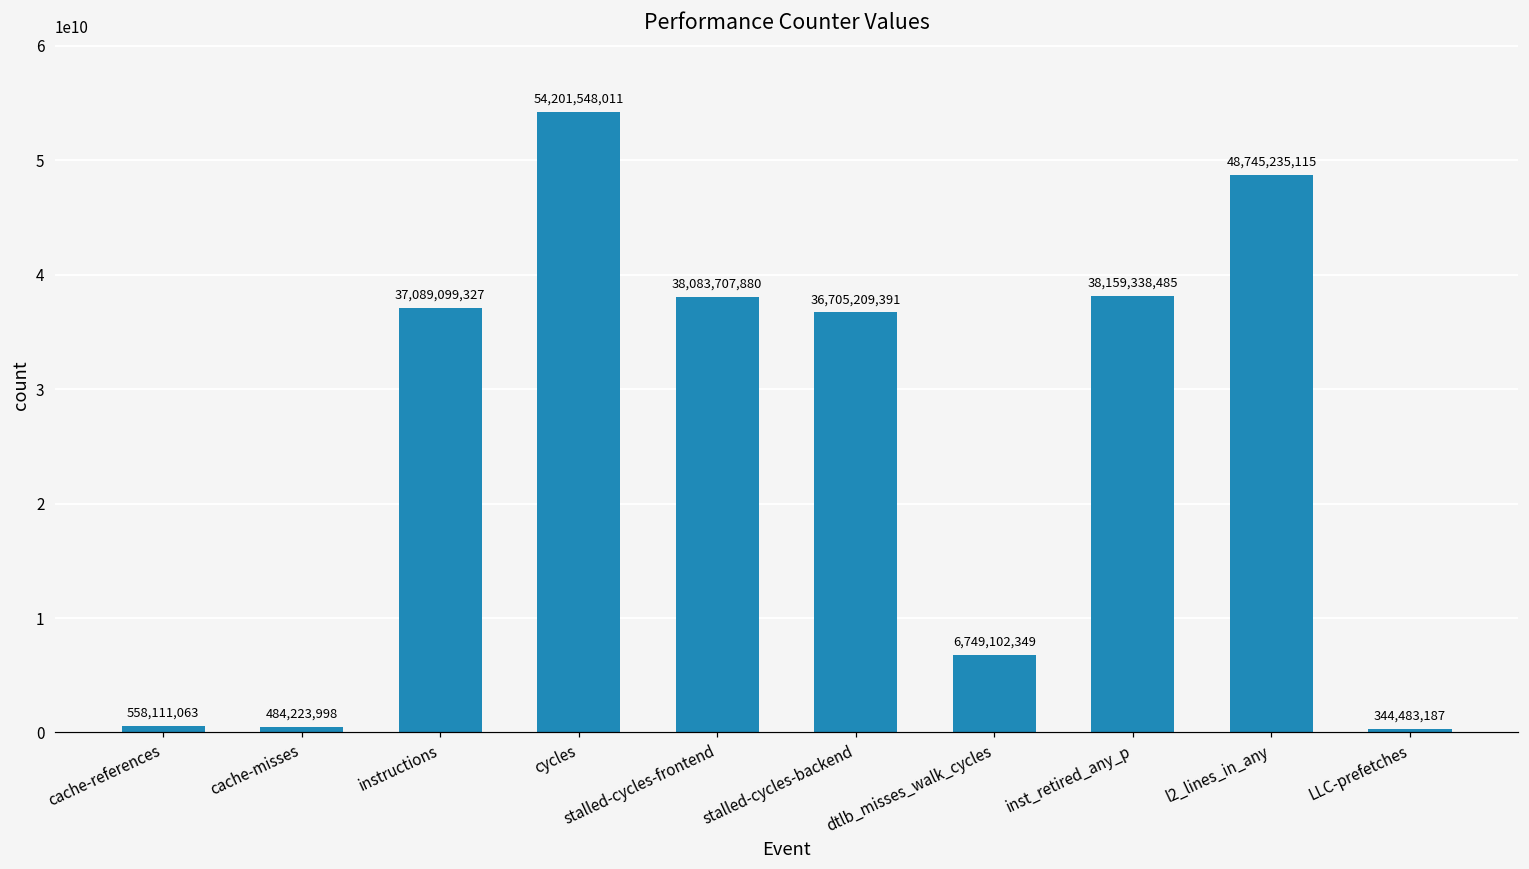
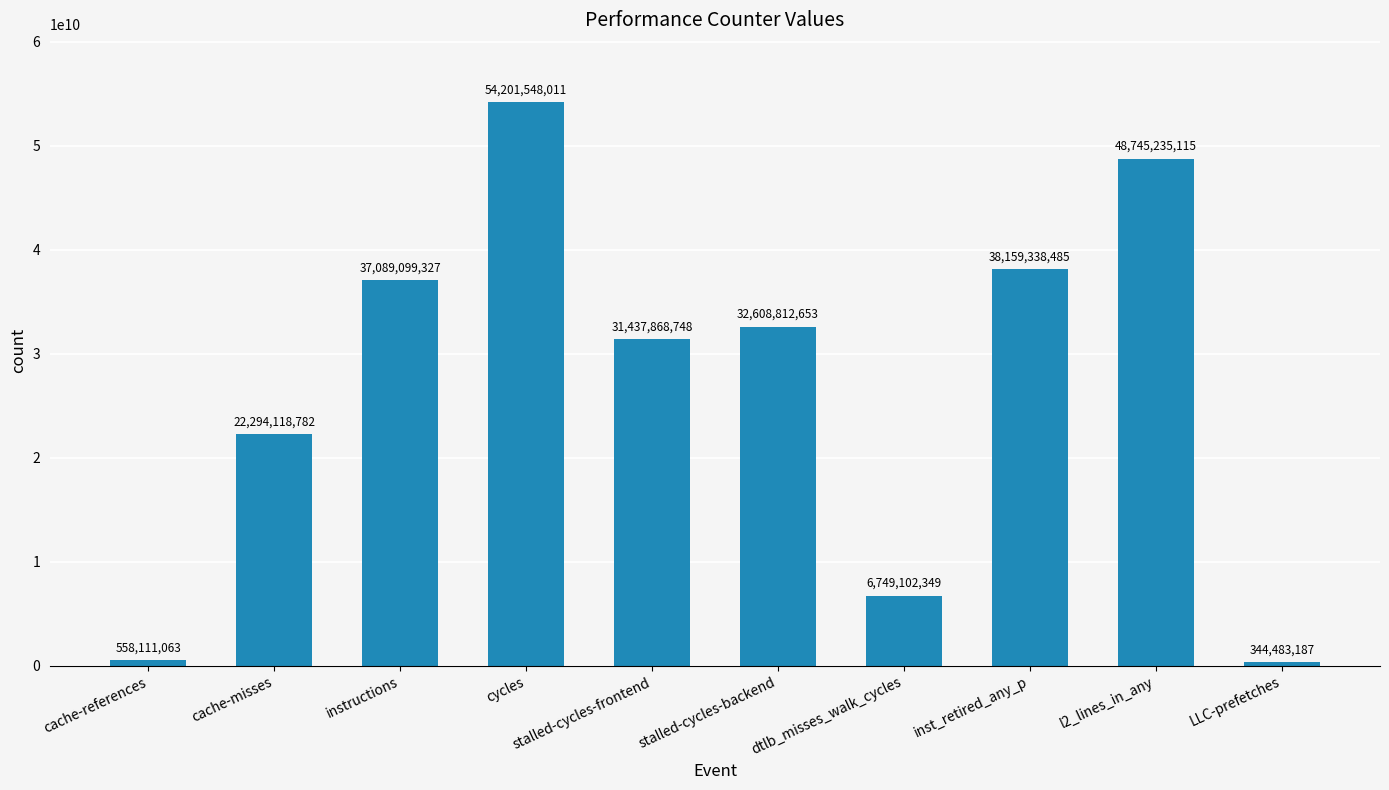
cache-misses: 484,223,998 -> 22,294,118,782
stalled-cycles-frontend: 38,083,707,880 -> 31,437,868,748
stalled-cycles-backend: 36,705,209,391 -> 32,608,812,653
